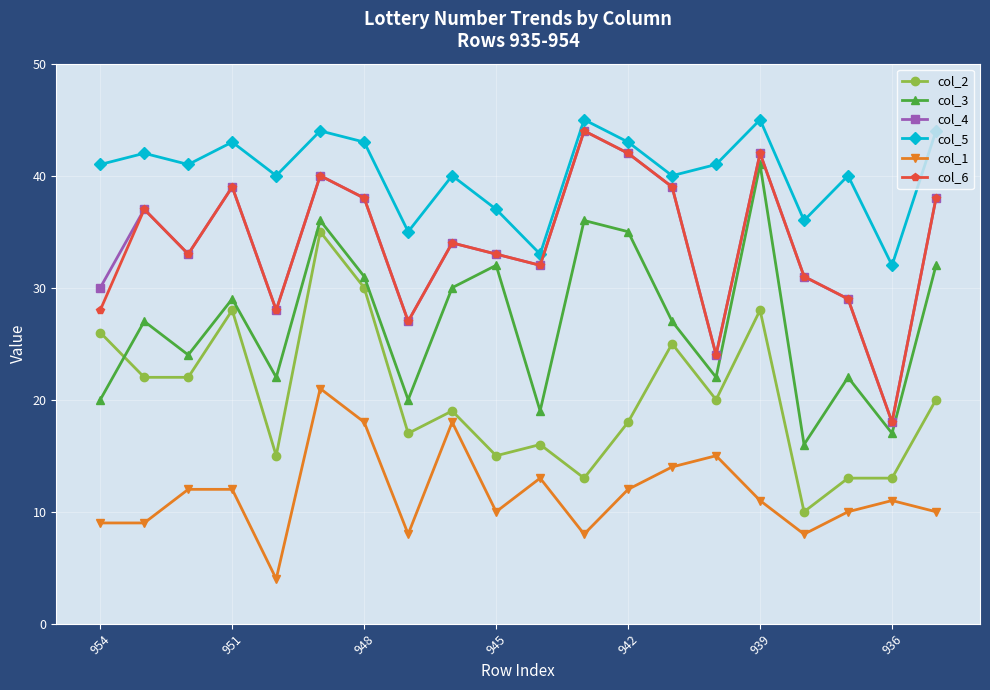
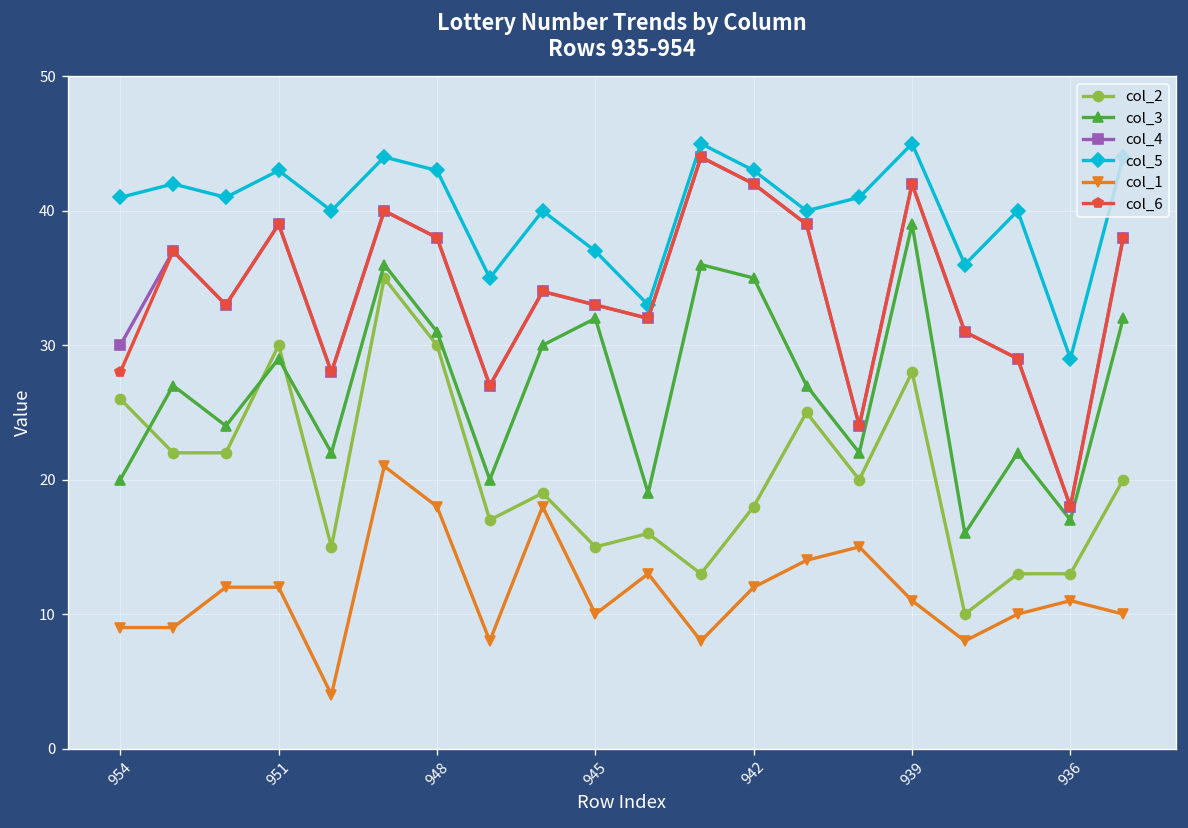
col_2, 951: 28 -> 30
col_3, 939: 41 -> 39
col_5, 936: 32 -> 29
